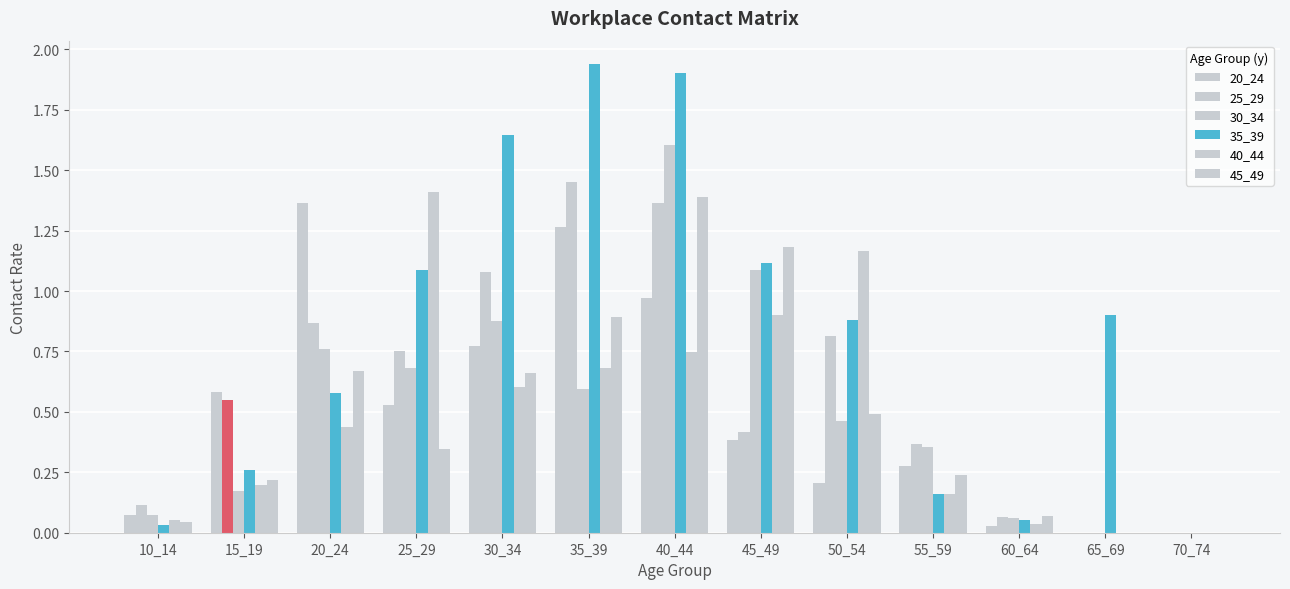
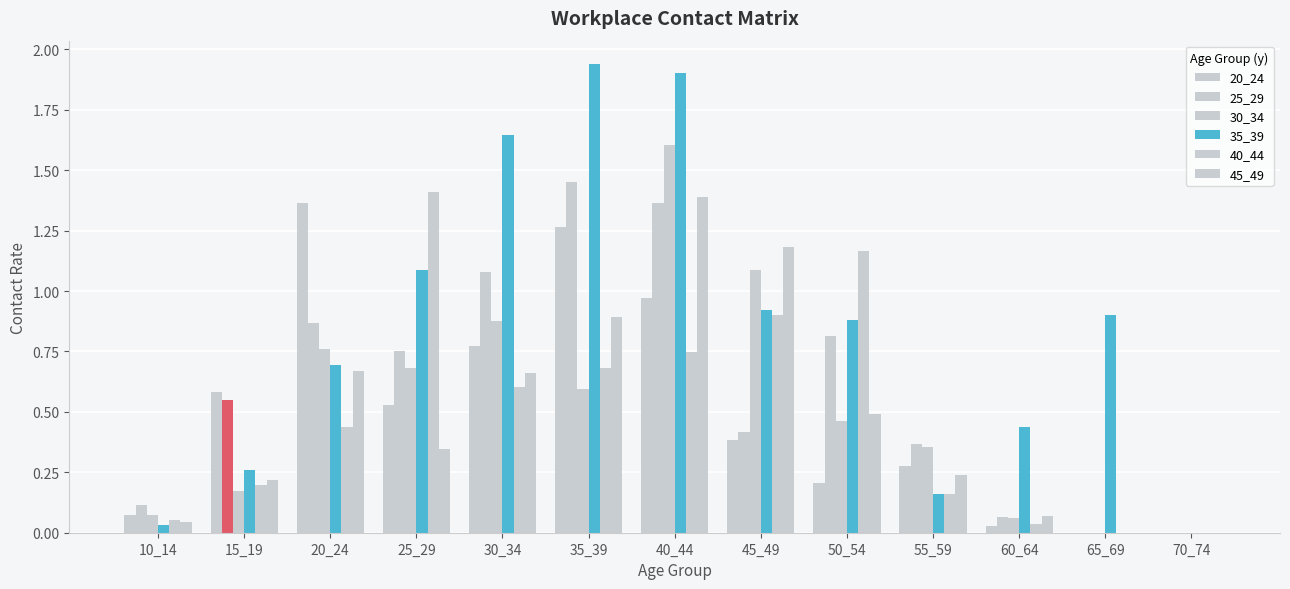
35_39, 20_24: 0.58 -> 0.70
35_39, 45_49: 1.12 -> 0.92
35_39, 60_64: 0.05 -> 0.44
